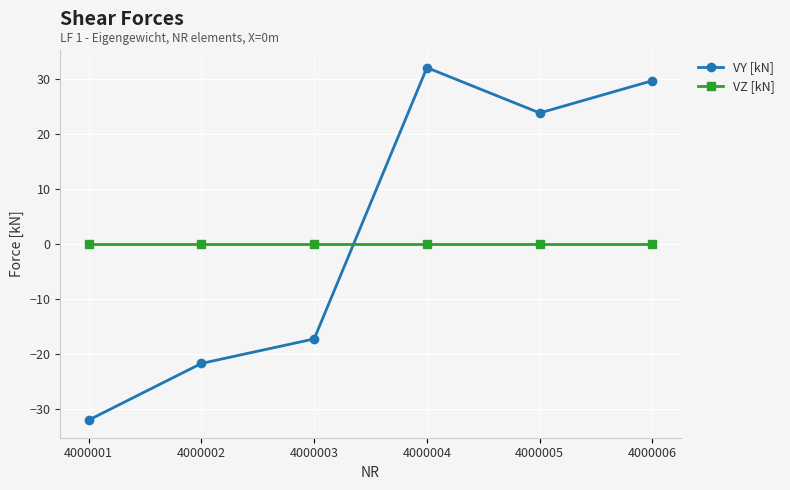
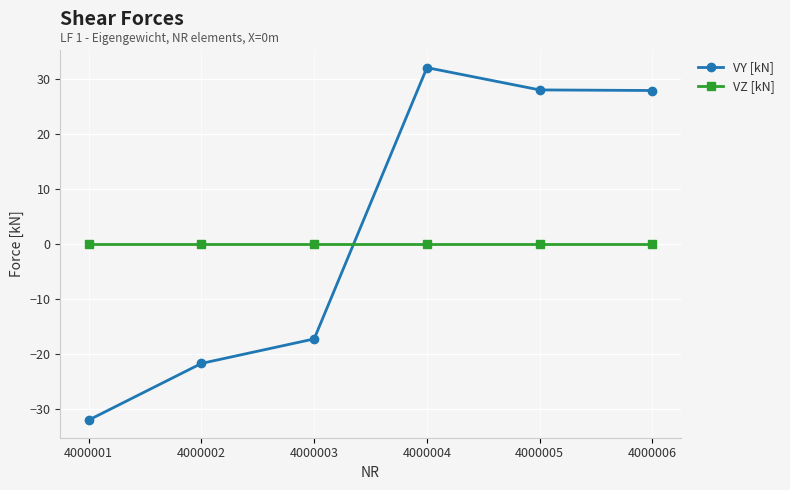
VY [kN], 4000005: 24 -> 28
VY [kN], 4000006: 30 -> 28
